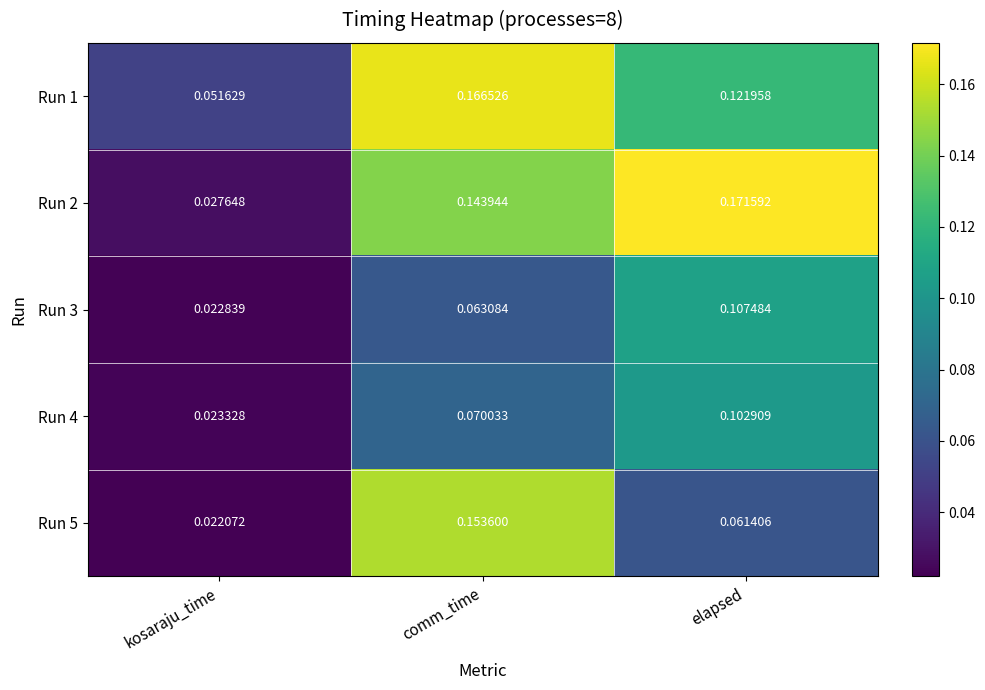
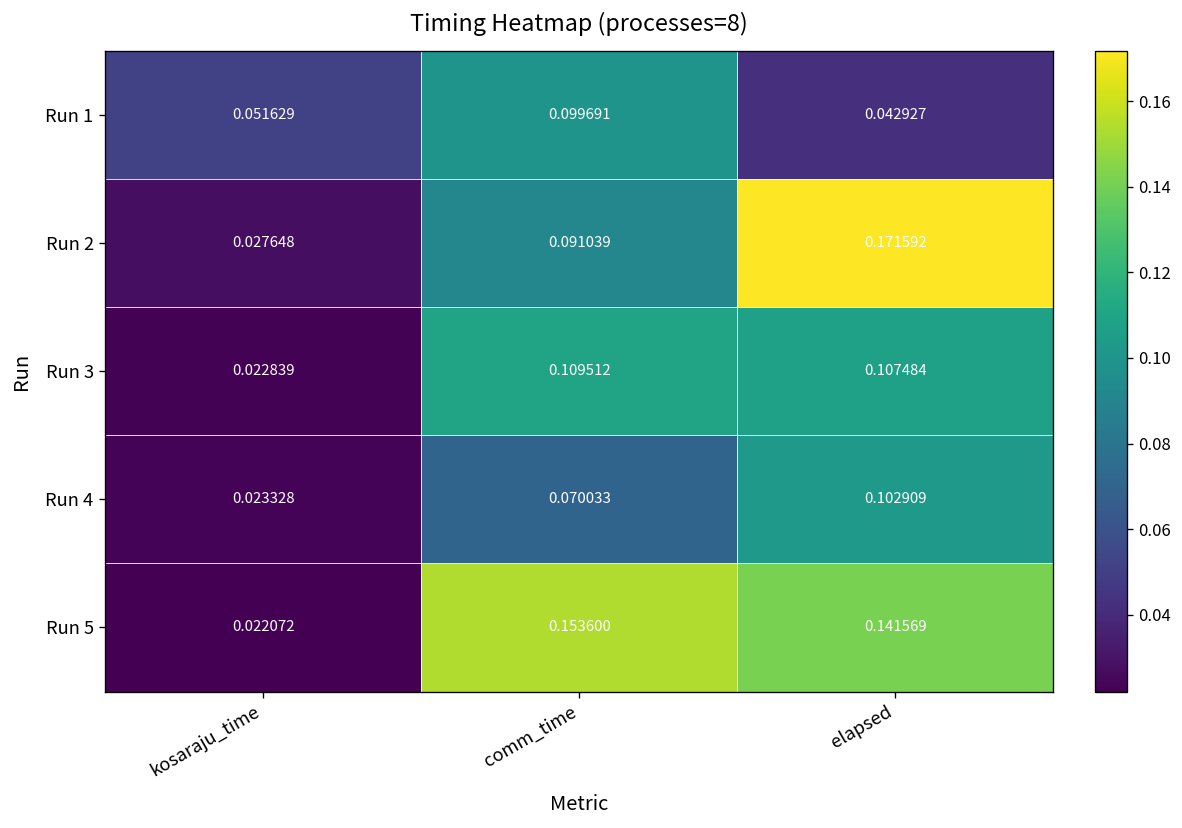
Run 1, comm_time: 0.166526 -> 0.099691
Run 1, elapsed: 0.121958 -> 0.042927
Run 2, comm_time: 0.143944 -> 0.091039
Run 3, comm_time: 0.063084 -> 0.109512
Run 5, elapsed: 0.061406 -> 0.141569
